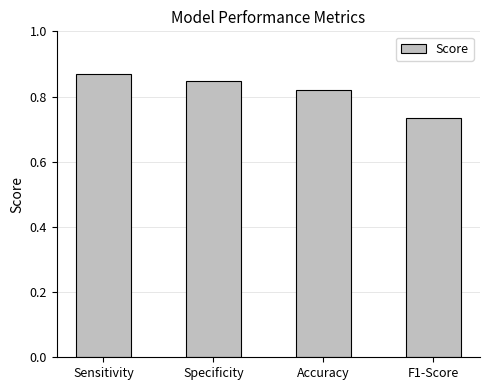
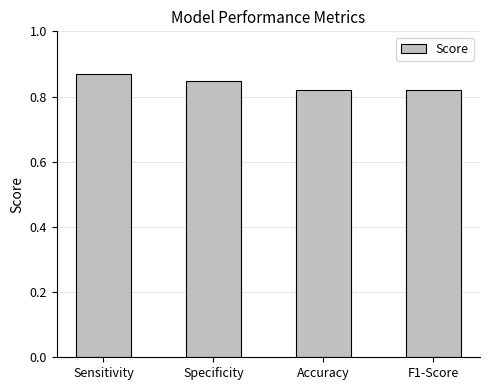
F1-Score: 0.73 -> 0.82
